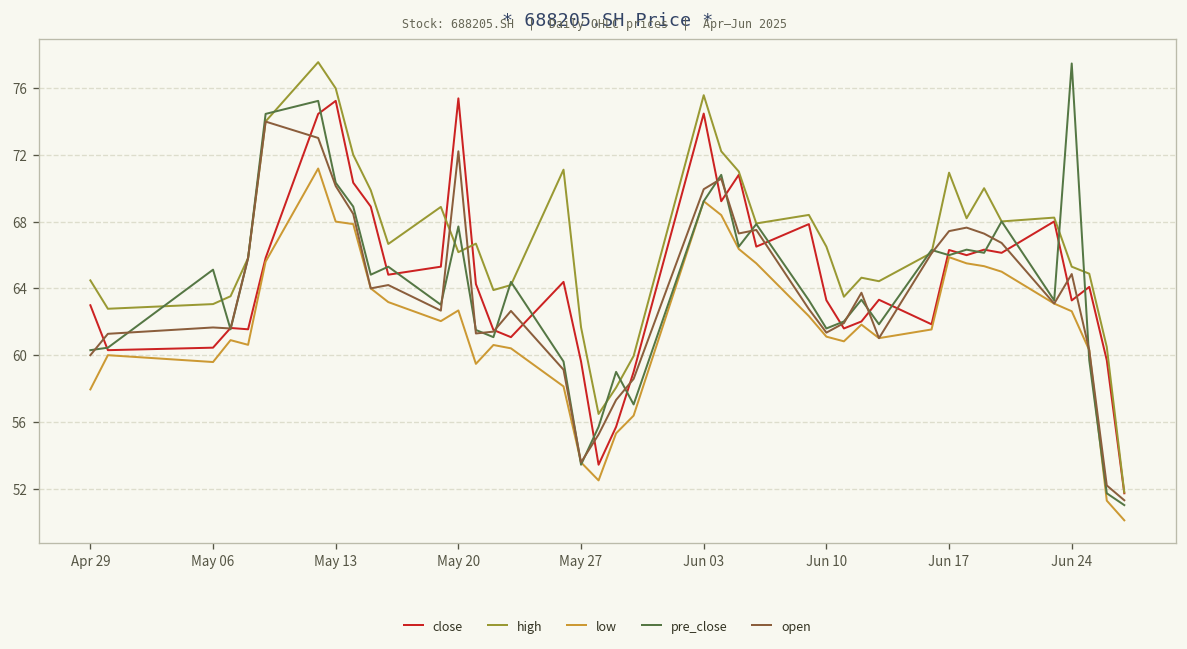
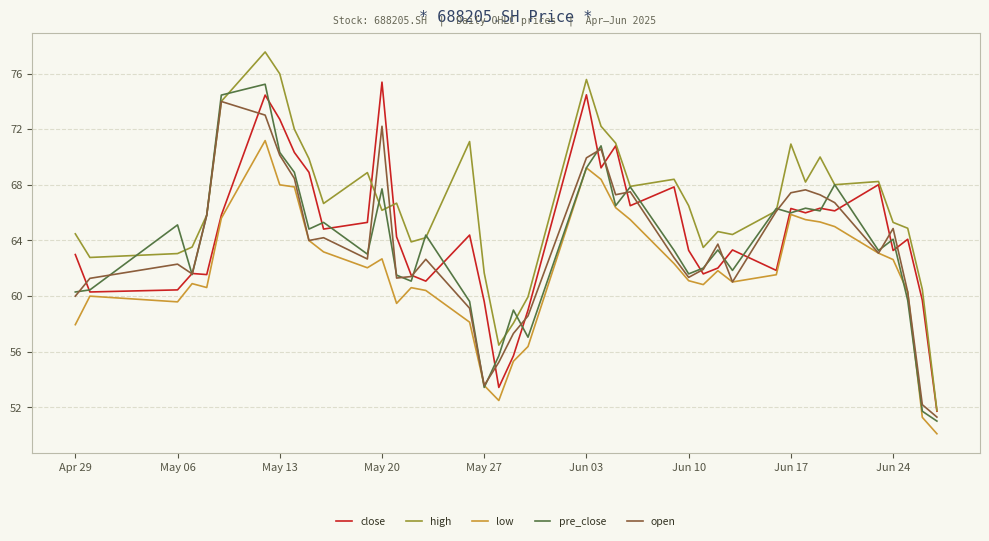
open, May 06: 61.7 -> 62.3
close, May 13: 75.2 -> 72.7
pre_close, Jun 24: 77.5 -> 64.1
